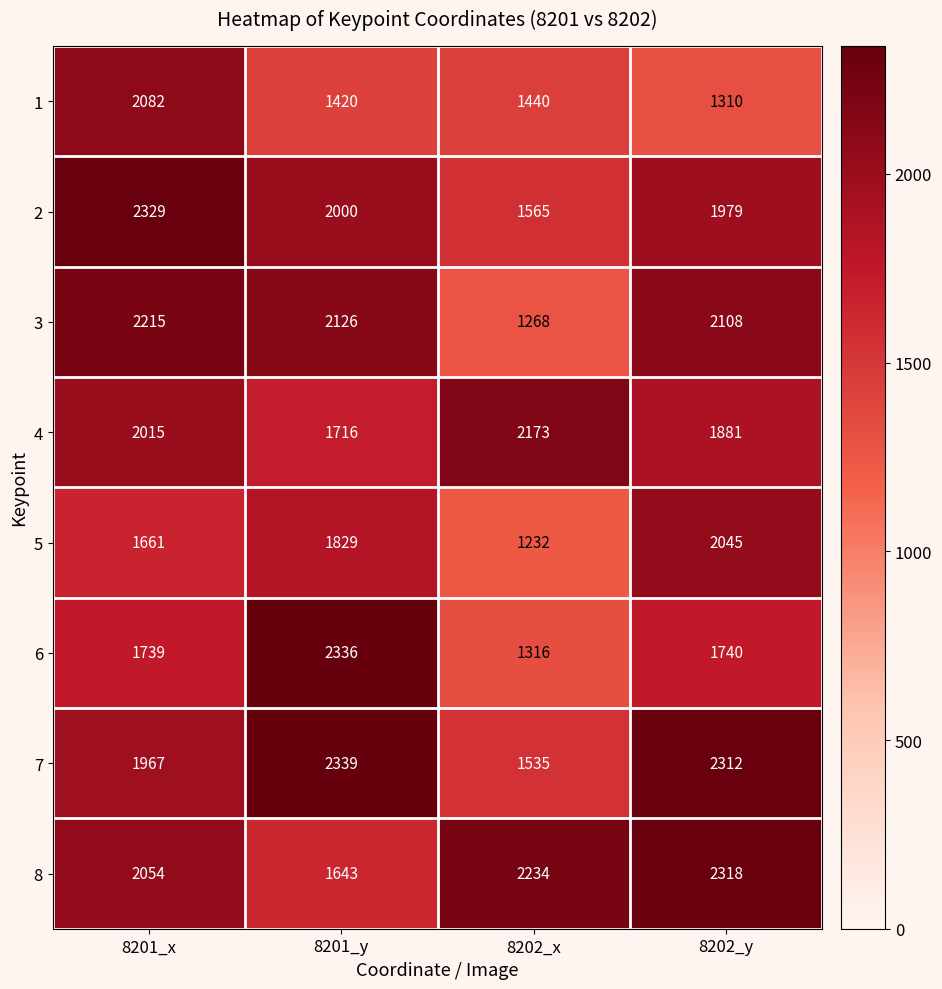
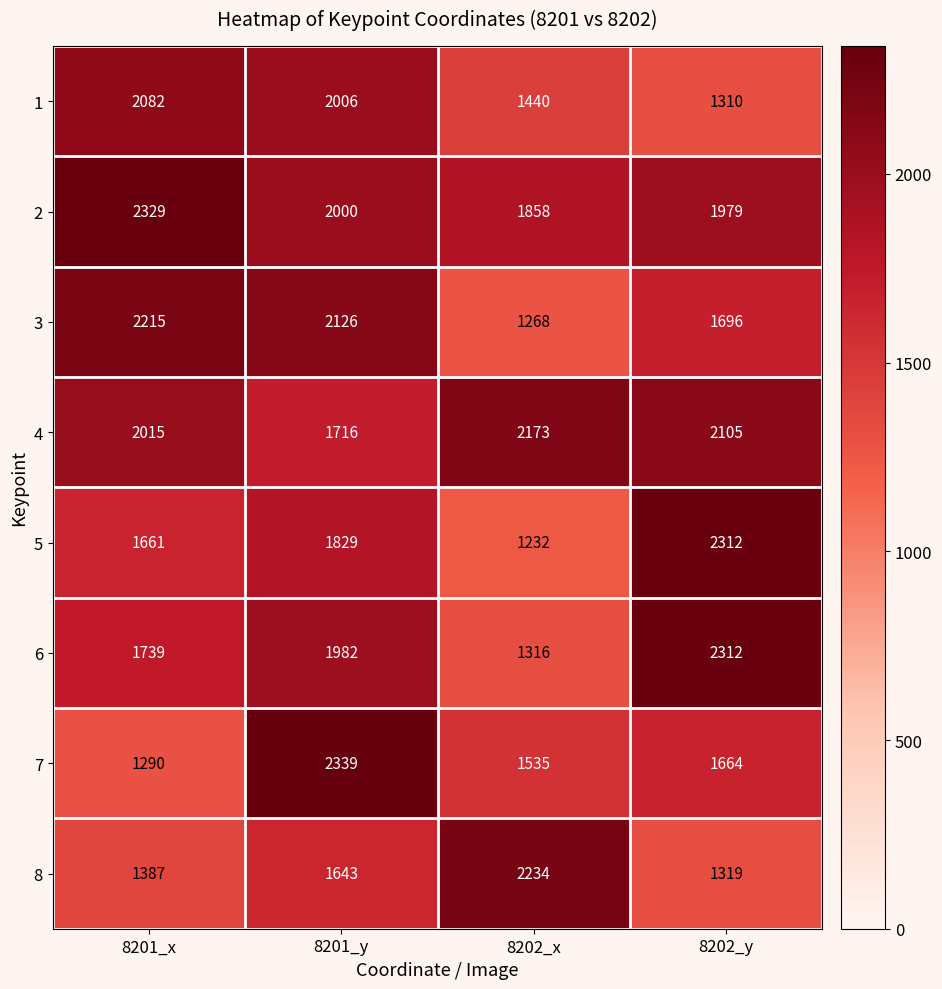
1, 8201_y: 1420 -> 2006
2, 8202_x: 1565 -> 1858
3, 8202_y: 2108 -> 1696
4, 8202_y: 1881 -> 2105
5, 8202_y: 2045 -> 2312
6, 8201_y: 2336 -> 1982
6, 8202_y: 1740 -> 2312
7, 8201_x: 1967 -> 1290
7, 8202_y: 2312 -> 1664
8, 8201_x: 2054 -> 1387
8, 8202_y: 2318 -> 1319
